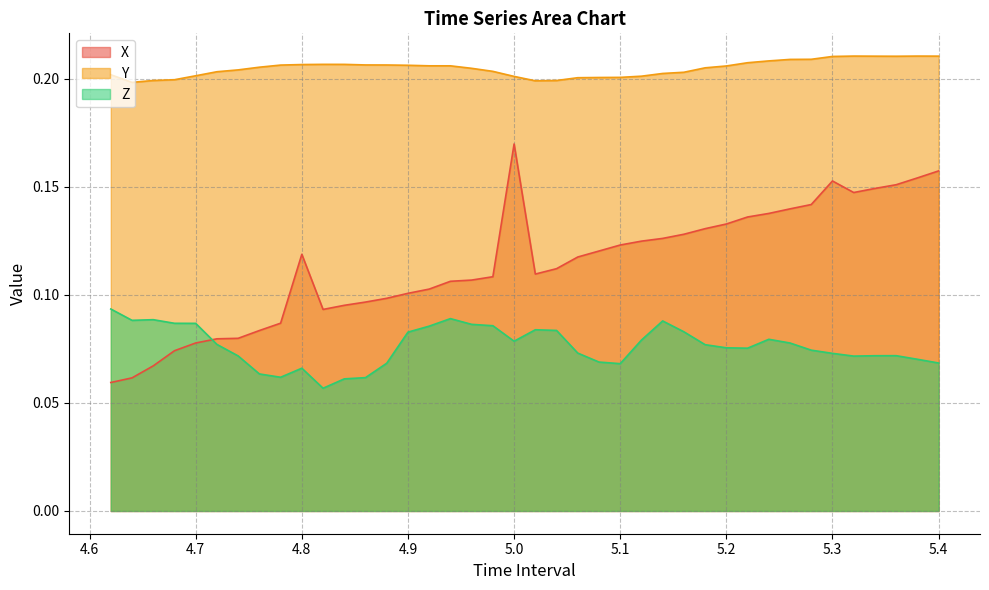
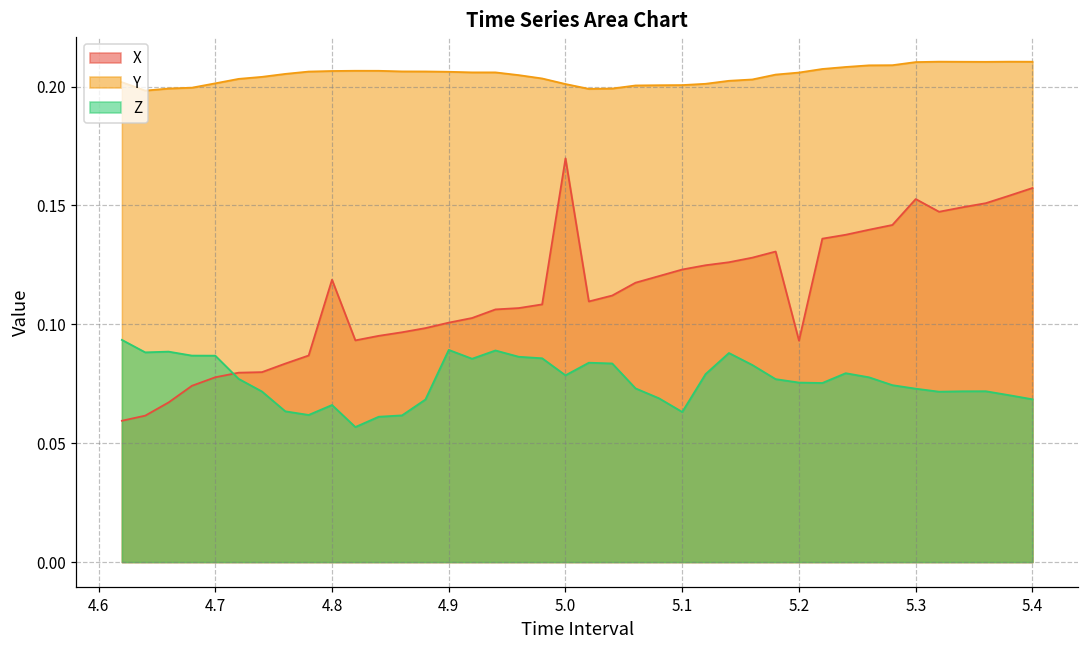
Z, 4.9: 0.083 -> 0.089
Z, 5.1: 0.068 -> 0.063
X, 5.2: 0.133 -> 0.093
